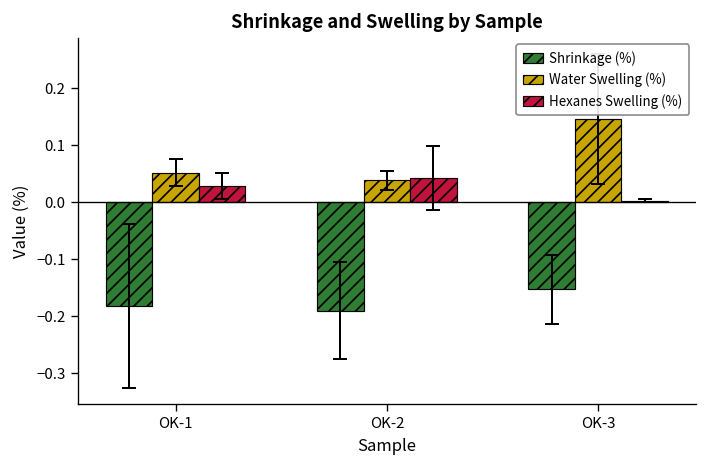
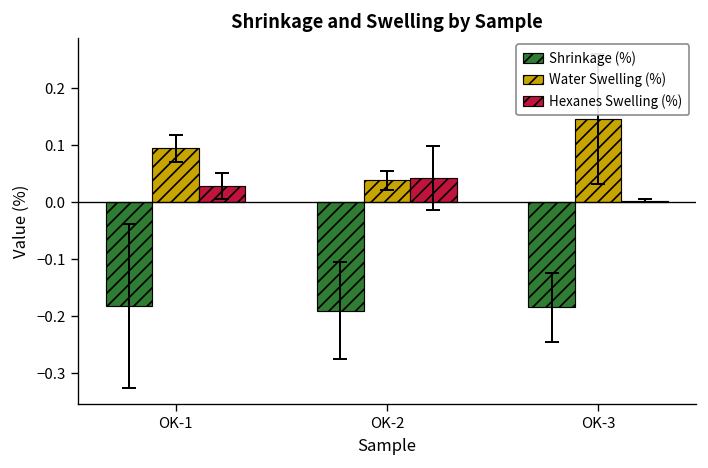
Water Swelling (%), OK-1: 0.05 -> 0.09
Shrinkage (%), OK-3: -0.15 -> -0.18
